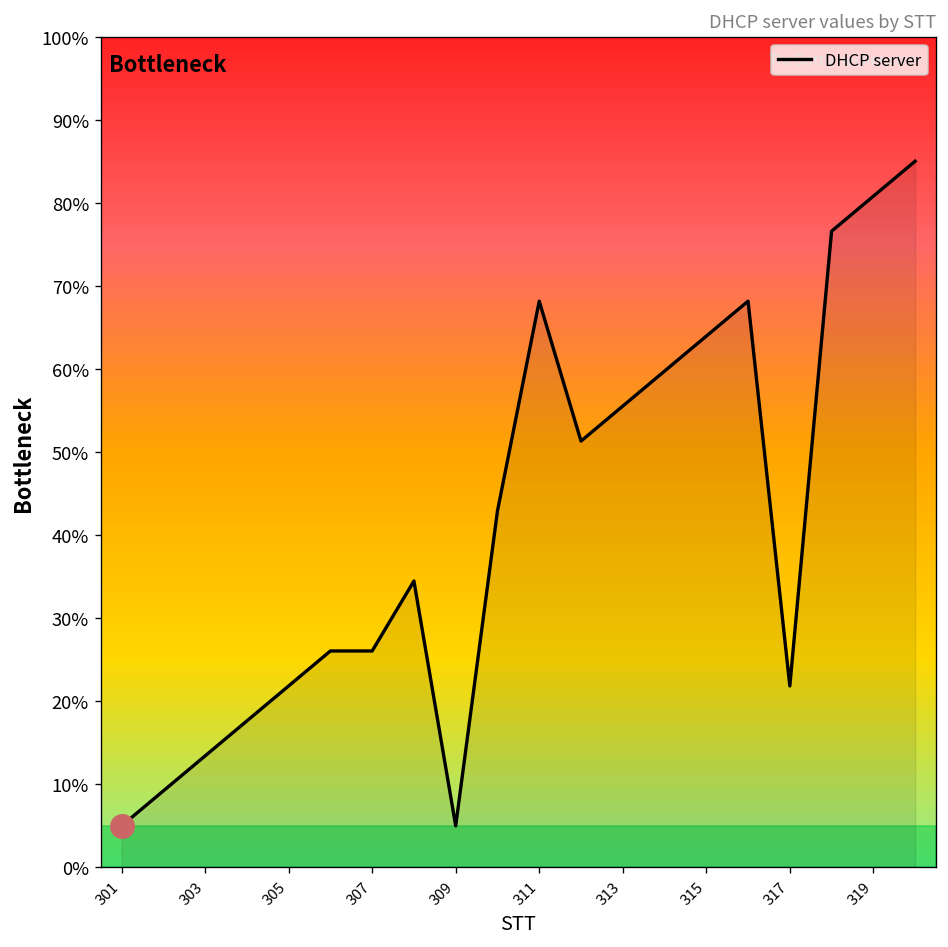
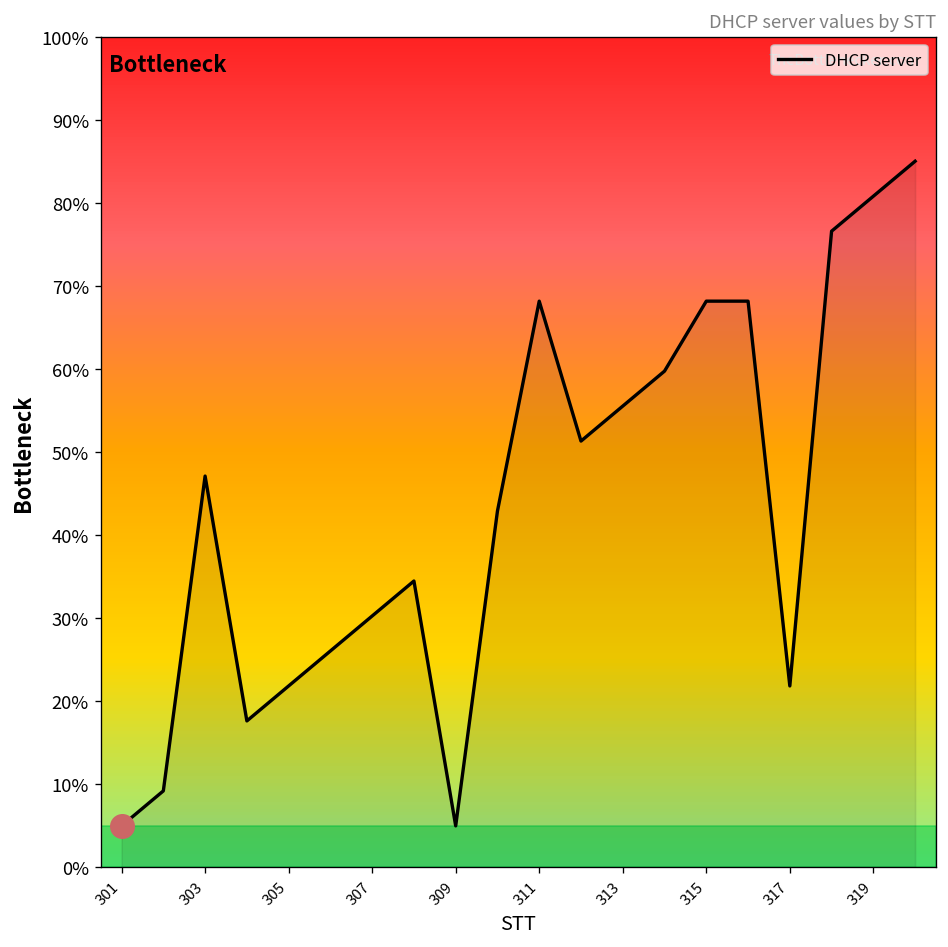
DHCP server, 303: 13% -> 47%
DHCP server, 307: 26% -> 30%
DHCP server, 315: 64% -> 68%
